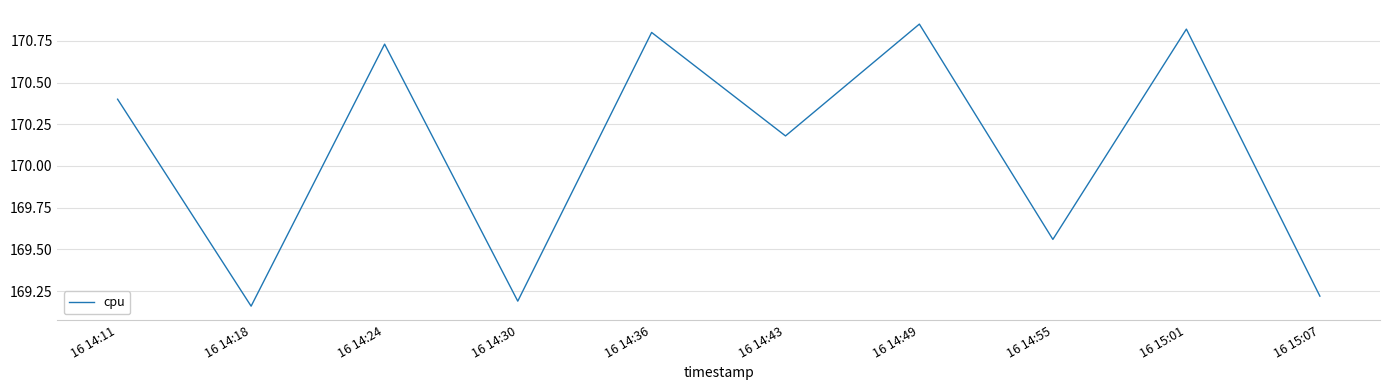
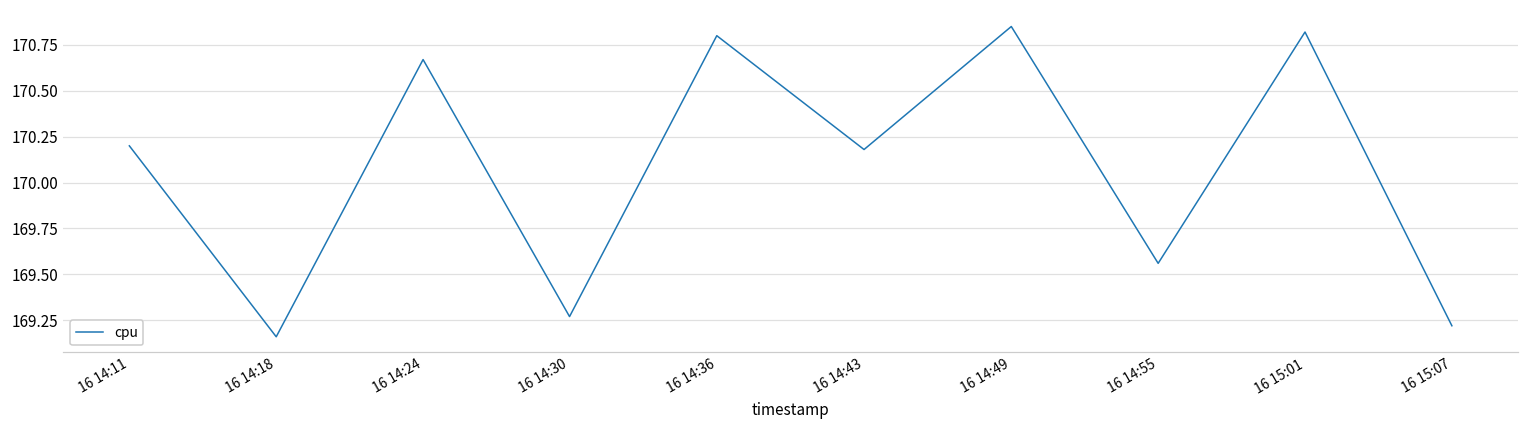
16 14:11: 170.4 -> 170.2
16 14:24: 170.73 -> 170.67
16 14:30: 169.19 -> 169.27
